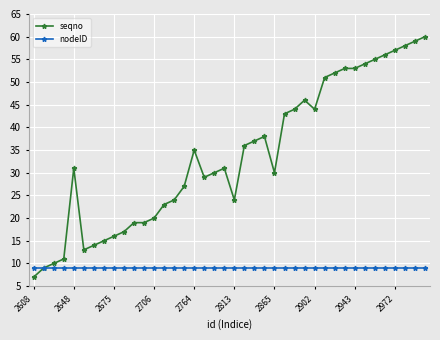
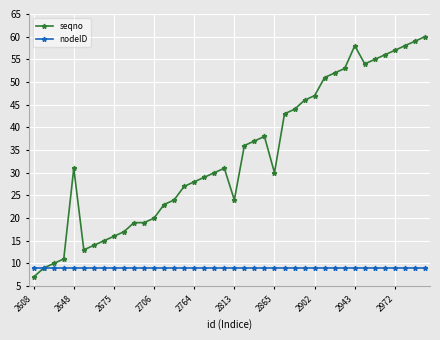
seqno, 2764: 35 -> 28
seqno, 2902: 44 -> 47
seqno, 2943: 53 -> 58
